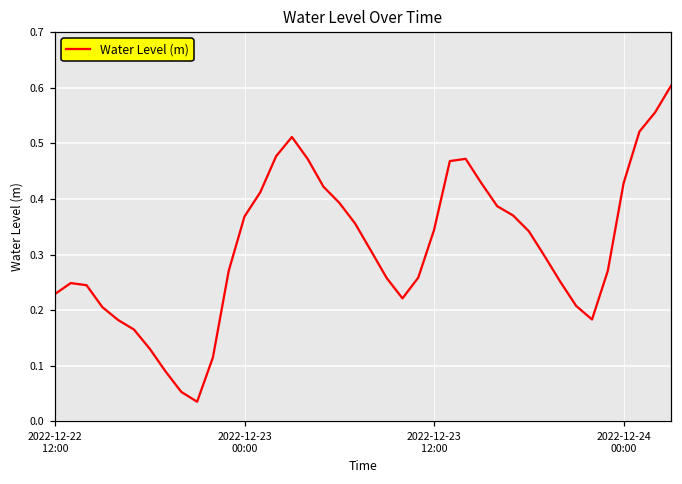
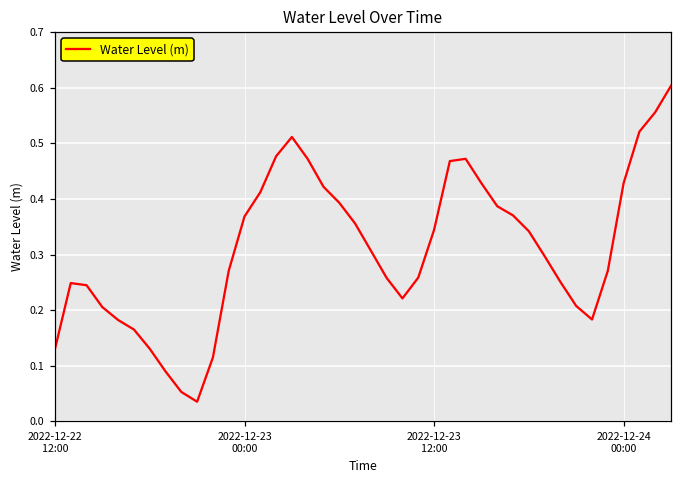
2022-12-22 12:00: 0.23 -> 0.13
